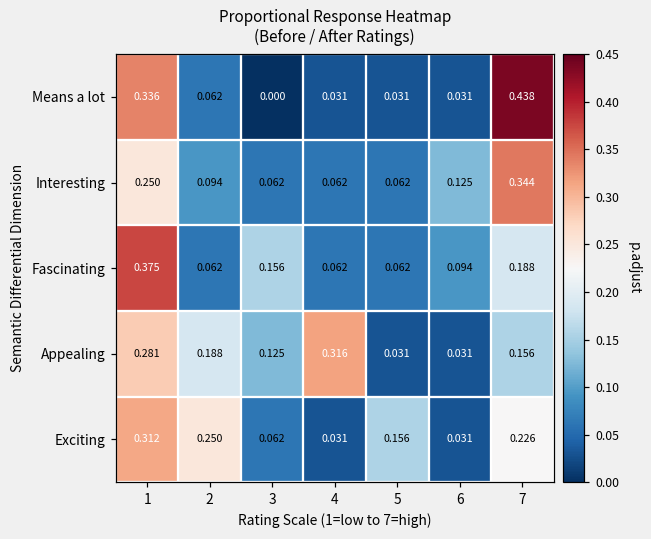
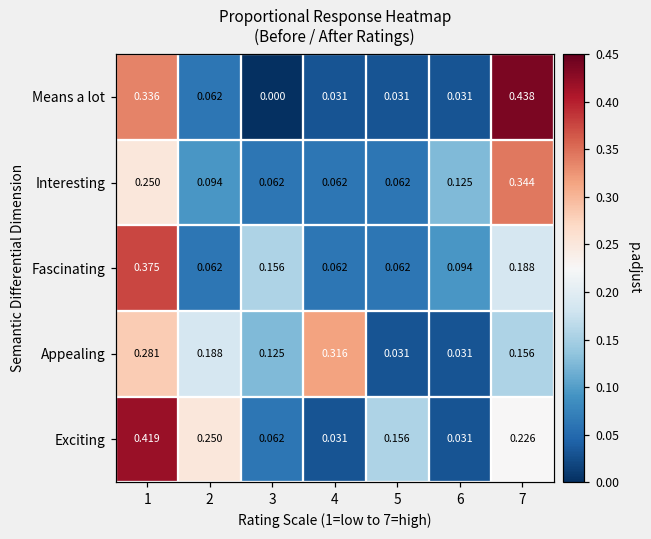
Exciting, 1: 0.312 -> 0.419
